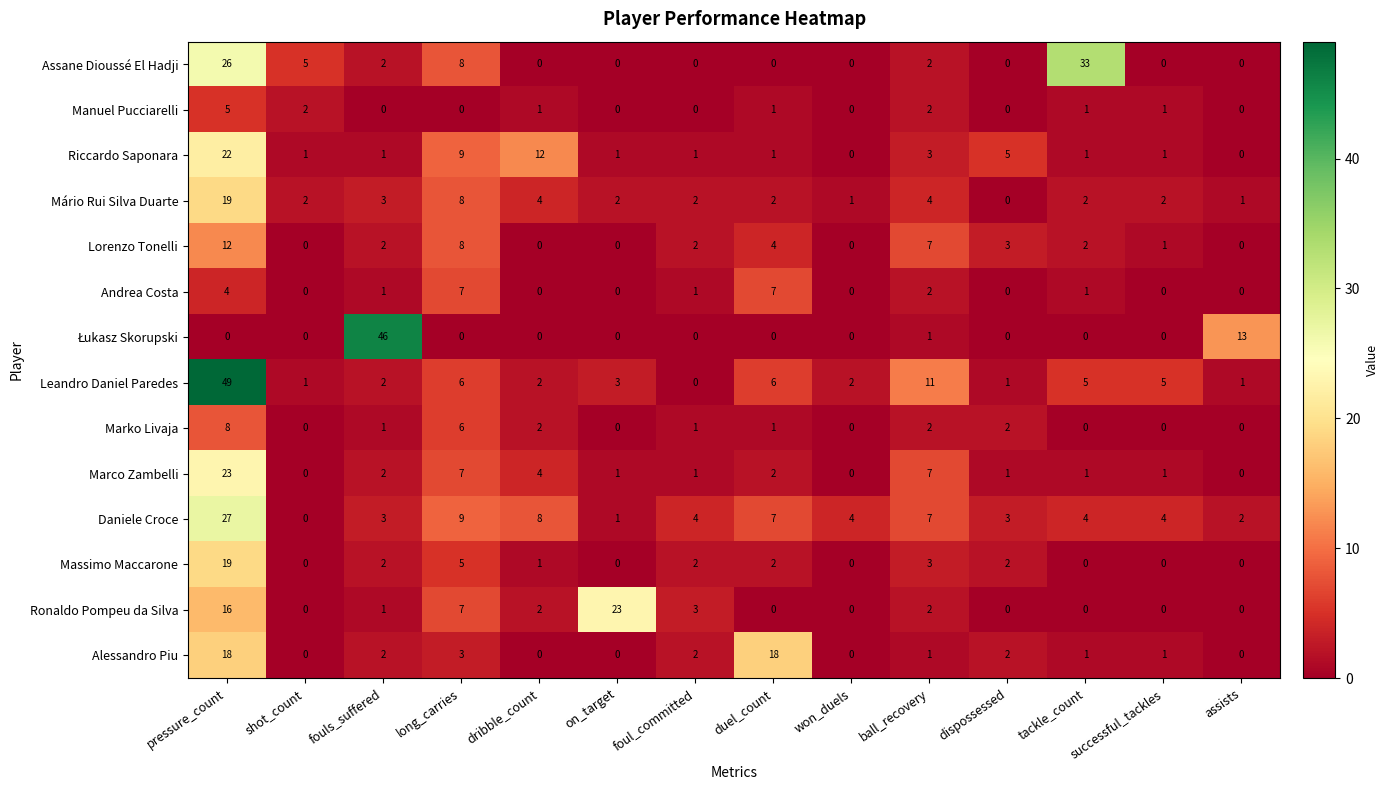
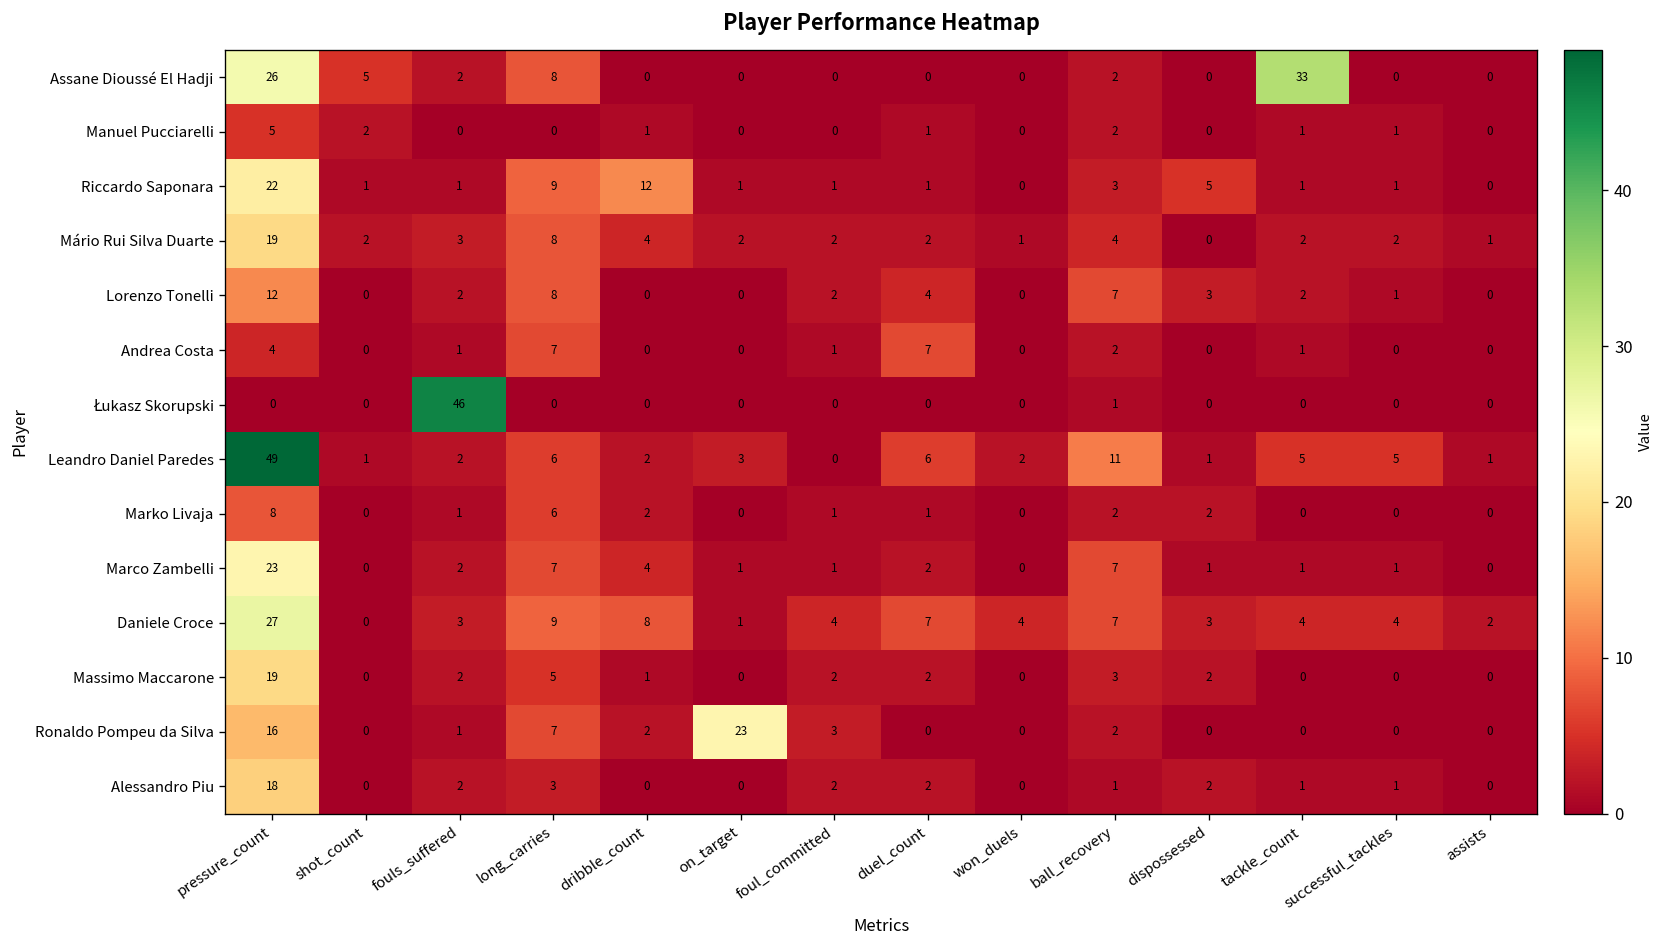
Łukasz Skorupski, assists: 13 -> 0
Alessandro Piu, duel_count: 18 -> 2
